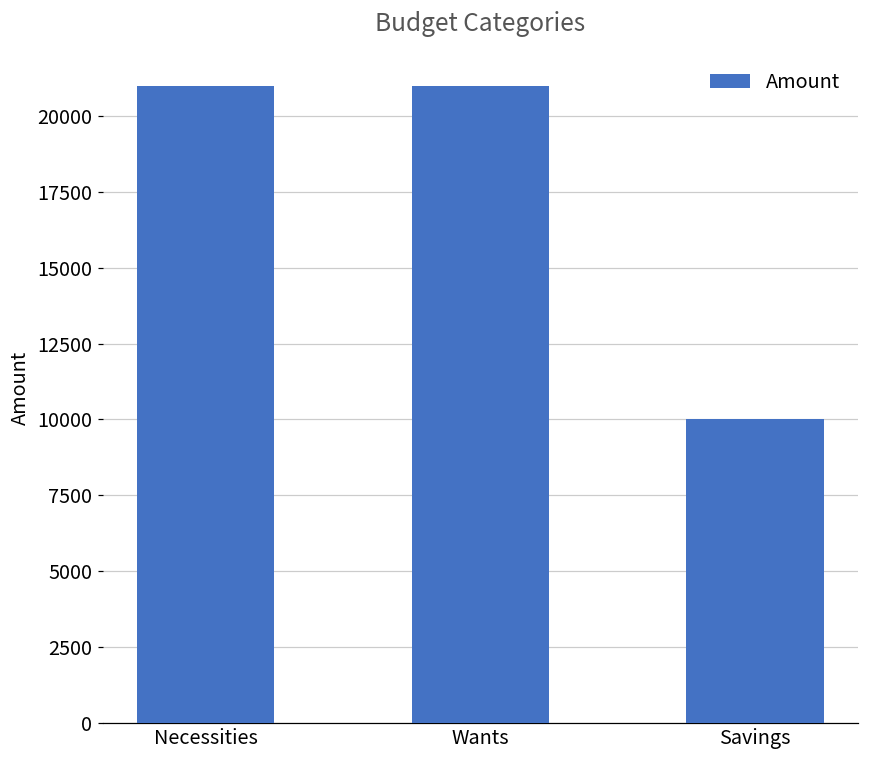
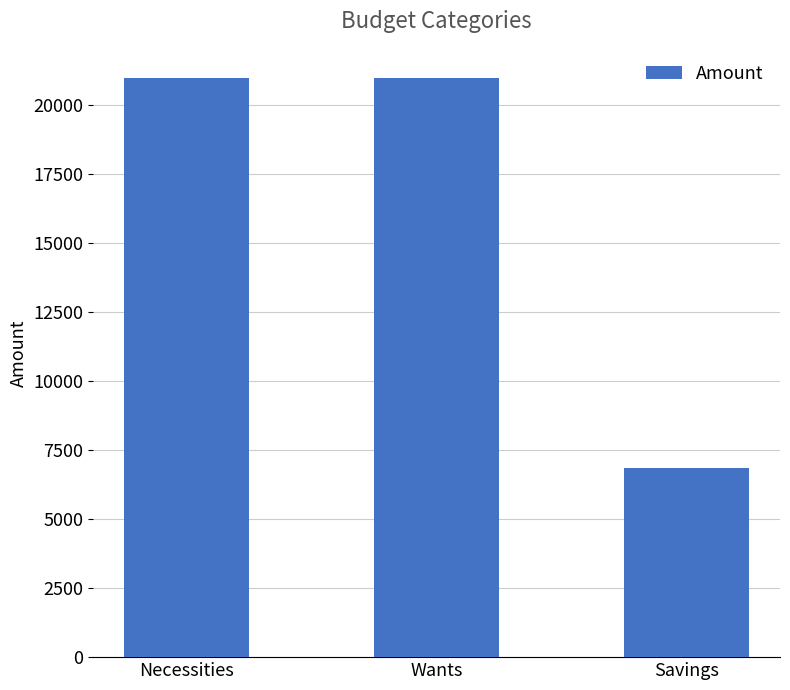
Savings: 10000 -> 6900
